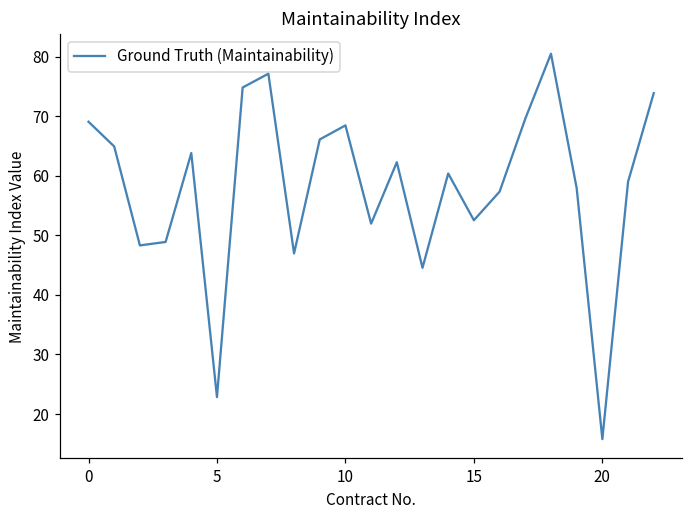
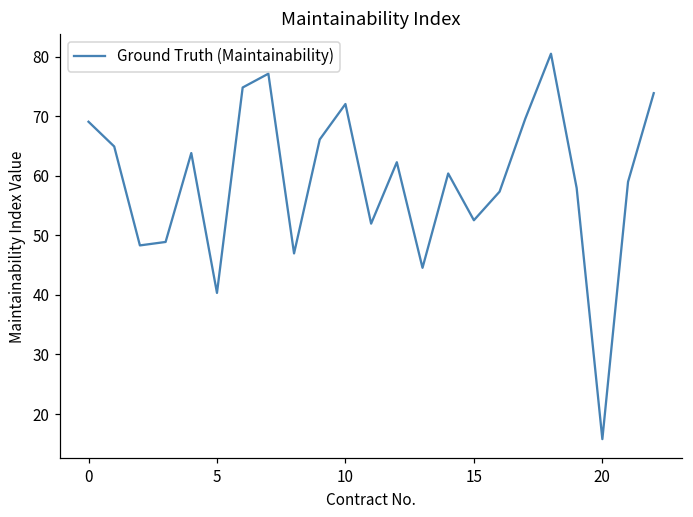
5: 23 -> 40
10: 68 -> 72
